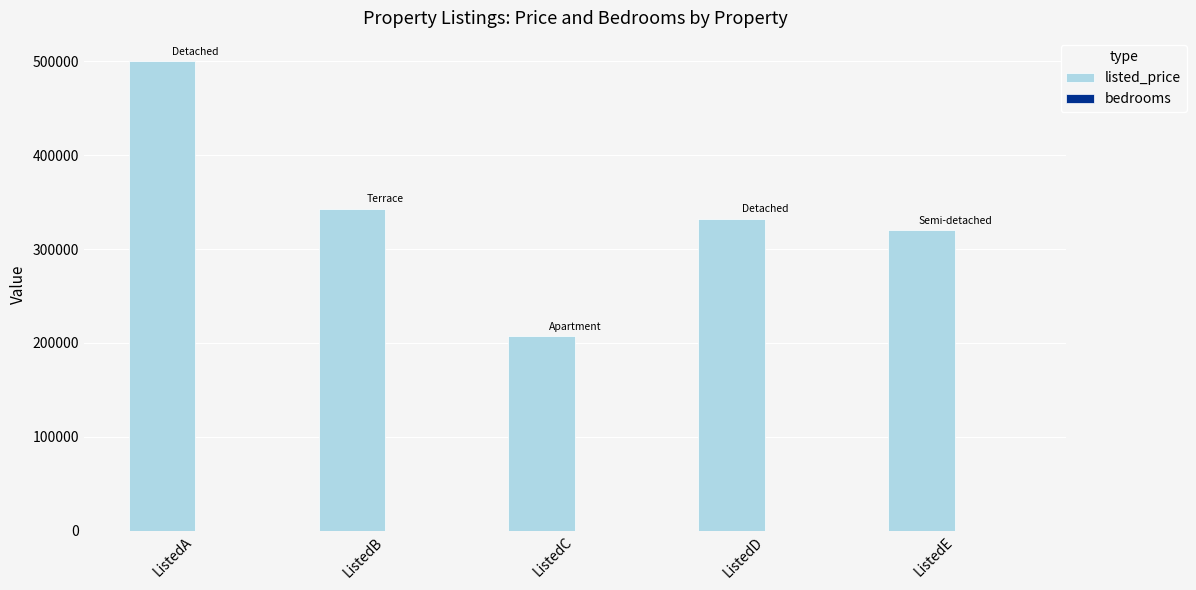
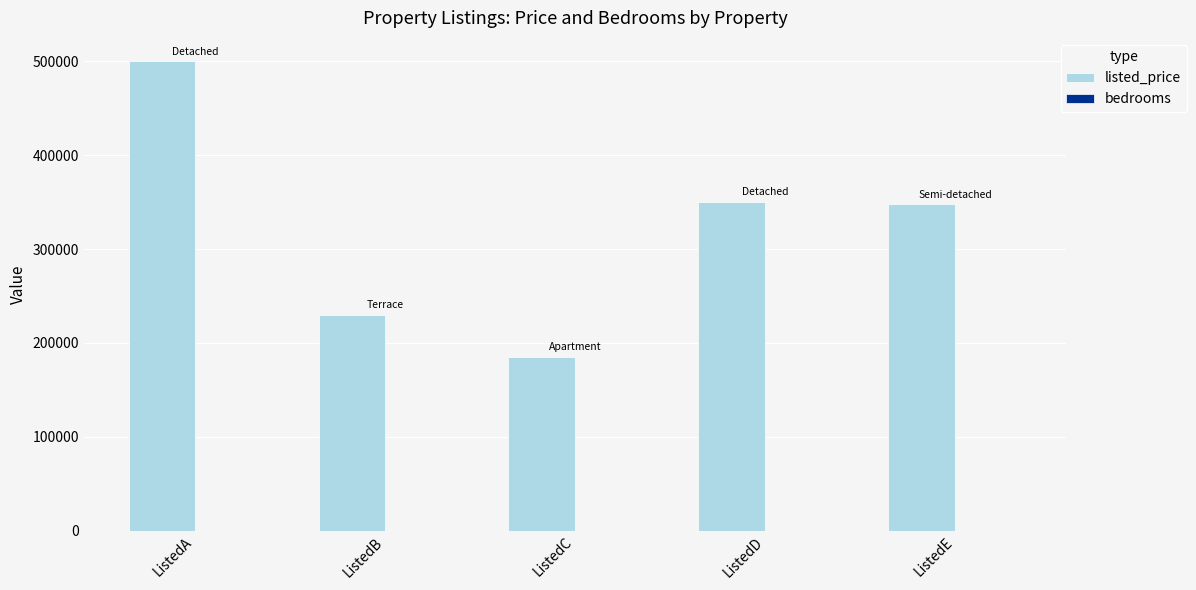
listed_price, ListedB: 340000 -> 230000
listed_price, ListedC: 210000 -> 190000
listed_price, ListedD: 330000 -> 350000
listed_price, ListedE: 320000 -> 350000
